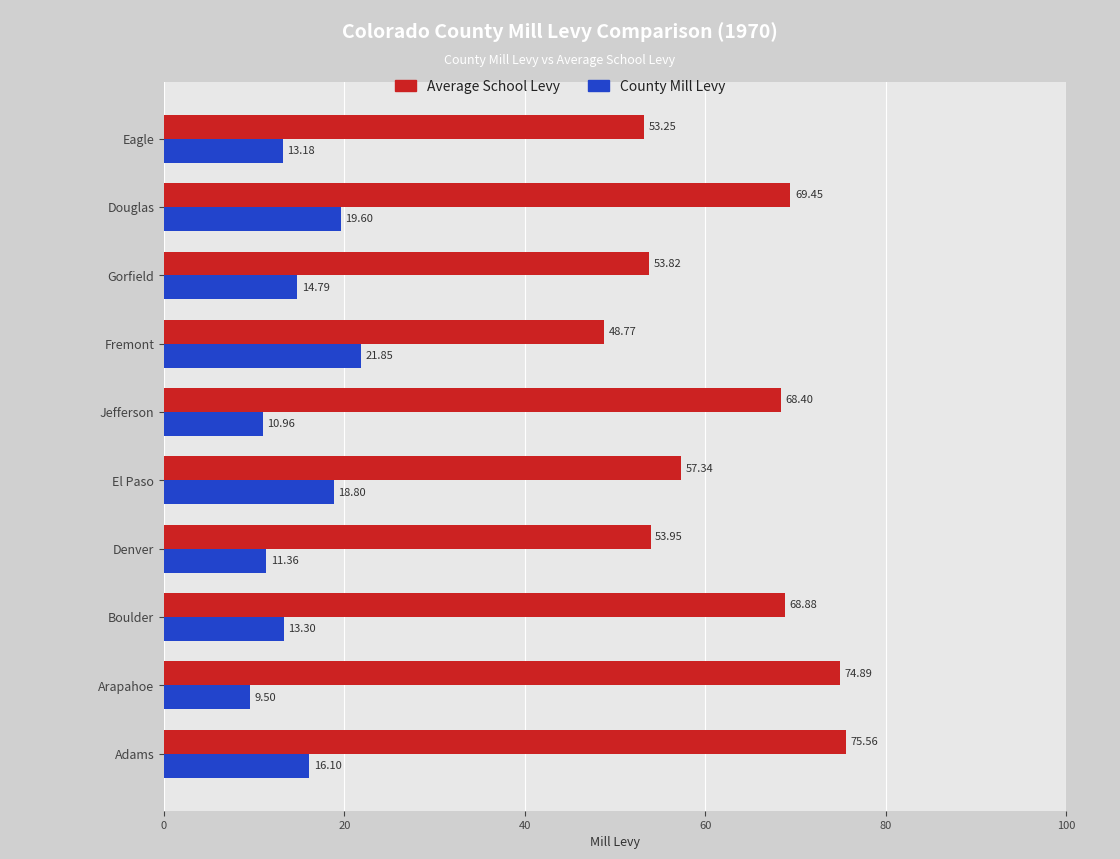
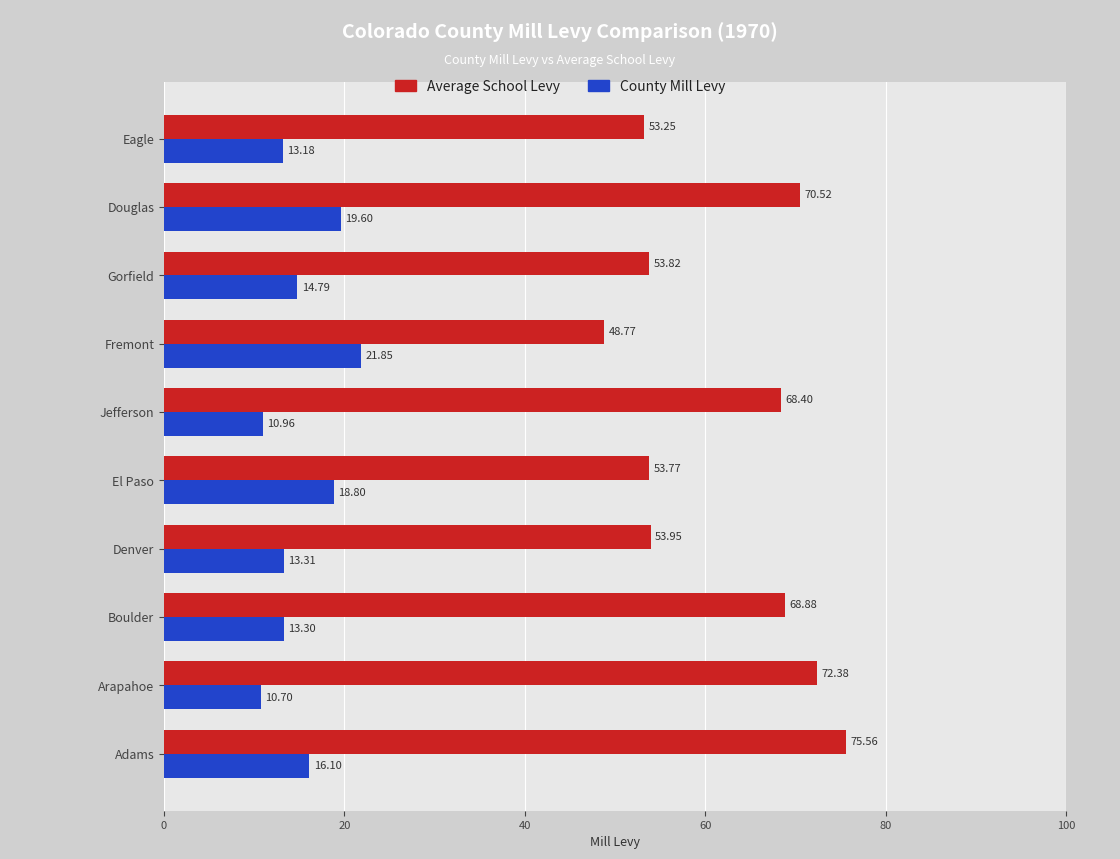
Average School Levy, Douglas: 69.45 -> 70.52
Average School Levy, El Paso: 57.34 -> 53.77
County Mill Levy, Denver: 11.36 -> 13.31
Average School Levy, Arapahoe: 74.89 -> 72.38
County Mill Levy, Arapahoe: 9.50 -> 10.70
